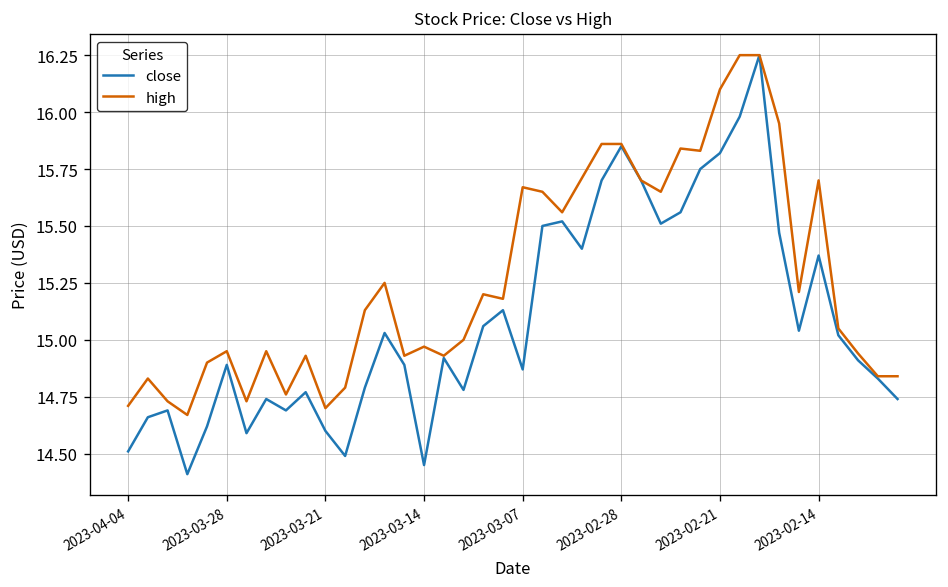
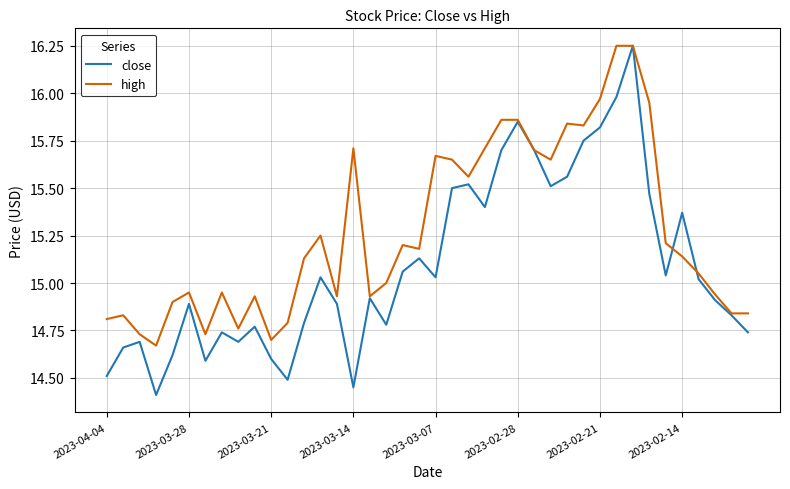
high, 2023-04-04: 14.71 -> 14.81
high, 2023-03-14: 14.97 -> 15.71
close, 2023-03-07: 14.87 -> 15.03
high, 2023-02-21: 16.10 -> 15.97
high, 2023-02-14: 15.70 -> 15.14
